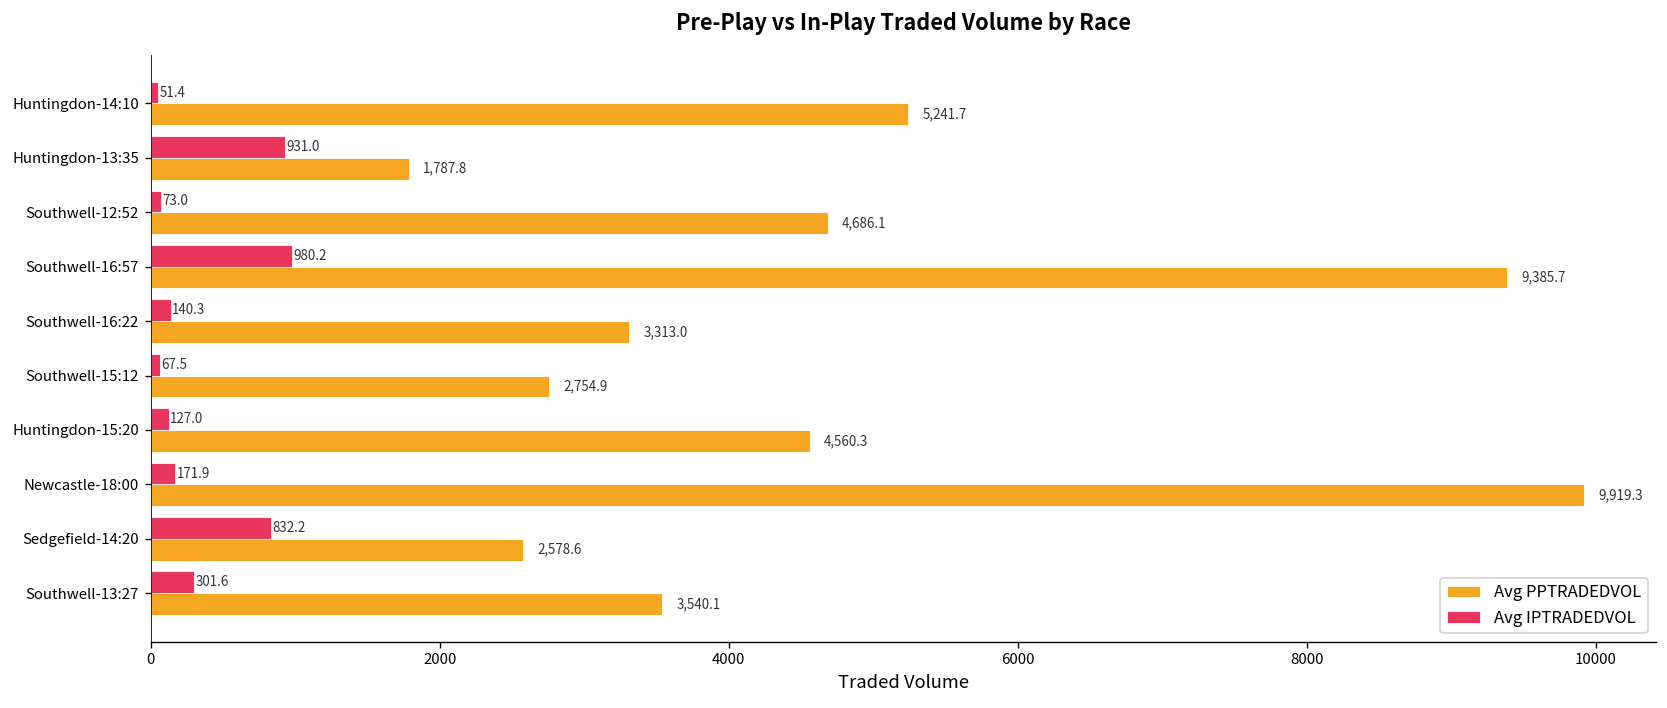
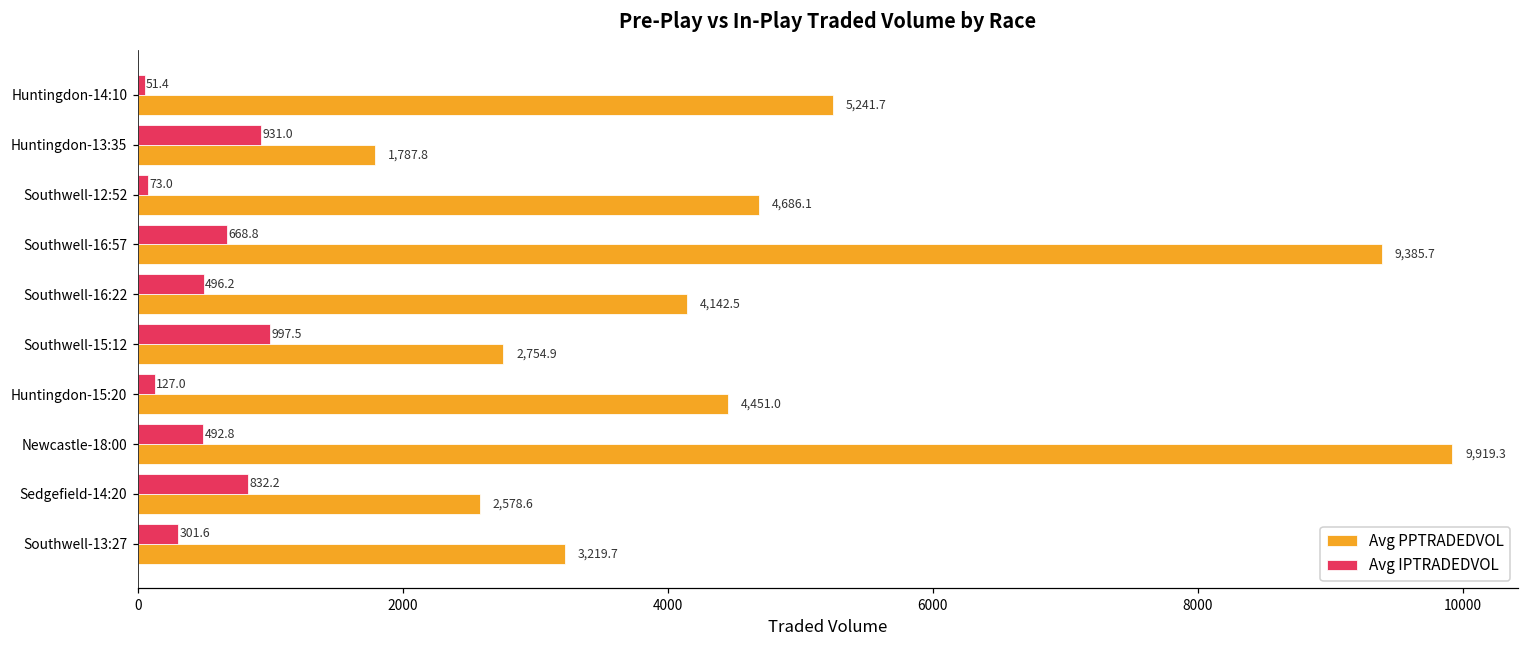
Avg IPTRADEDVOL, Southwell-16:57: 980.2 -> 668.8
Avg IPTRADEDVOL, Southwell-16:22: 140.3 -> 496.2
Avg PPTRADEDVOL, Southwell-16:22: 3,313.0 -> 4,142.5
Avg IPTRADEDVOL, Southwell-15:12: 67.5 -> 997.5
Avg PPTRADEDVOL, Huntingdon-15:20: 4,560.3 -> 4,451.0
Avg IPTRADEDVOL, Newcastle-18:00: 171.9 -> 492.8
Avg PPTRADEDVOL, Southwell-13:27: 3,540.1 -> 3,219.7
